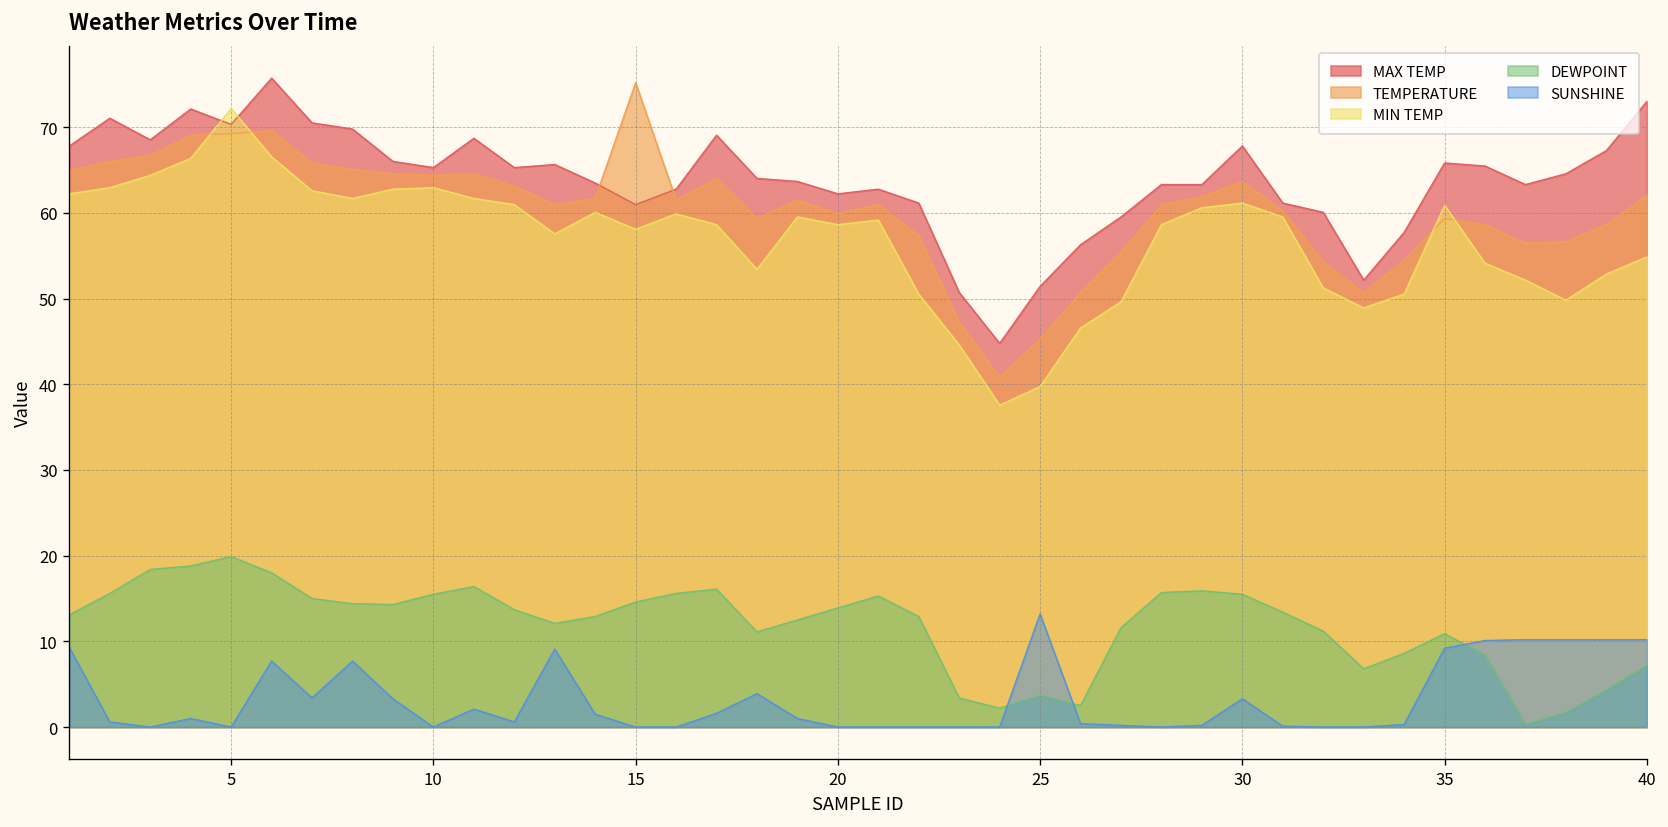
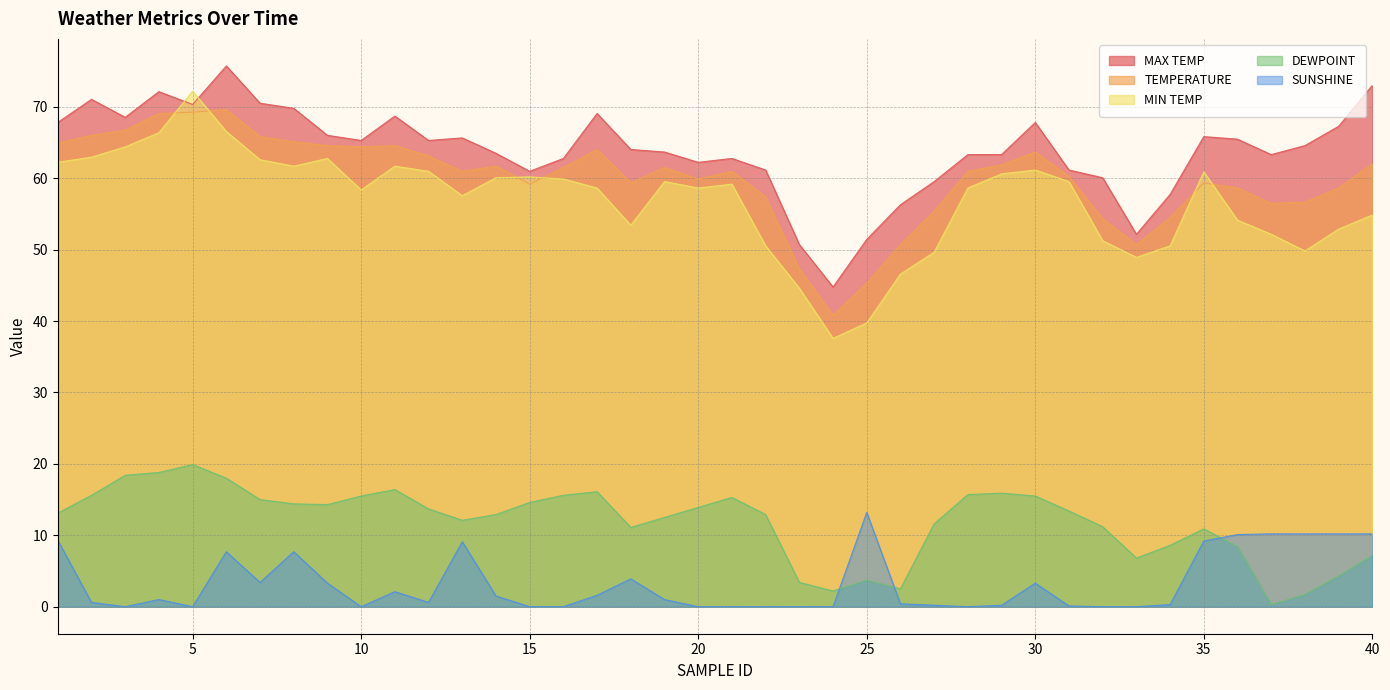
MIN TEMP, 10: 63 -> 58
TEMPERATURE, 15: 75 -> 59
MIN TEMP, 15: 58 -> 60
